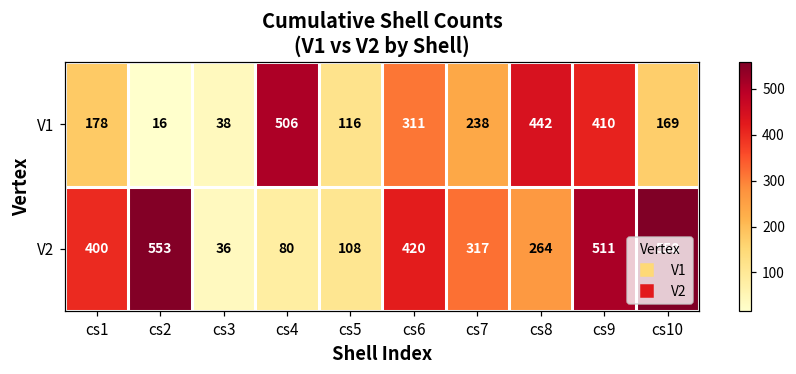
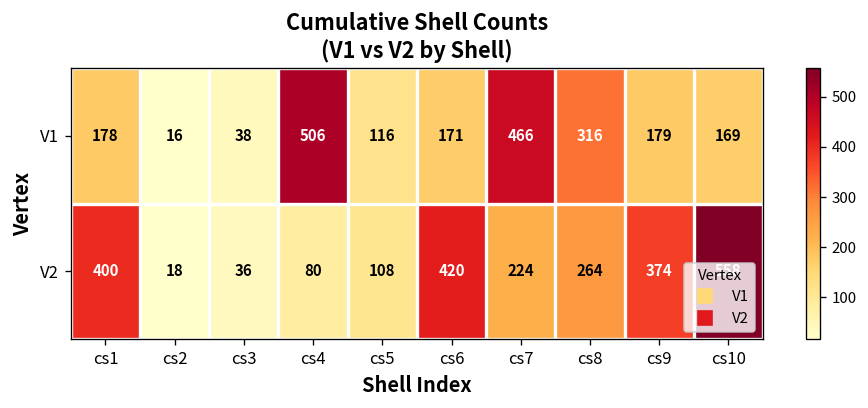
V1, cs6: 311 -> 171
V1, cs7: 238 -> 466
V1, cs8: 442 -> 316
V1, cs9: 410 -> 179
V2, cs2: 553 -> 18
V2, cs7: 317 -> 224
V2, cs9: 511 -> 374
